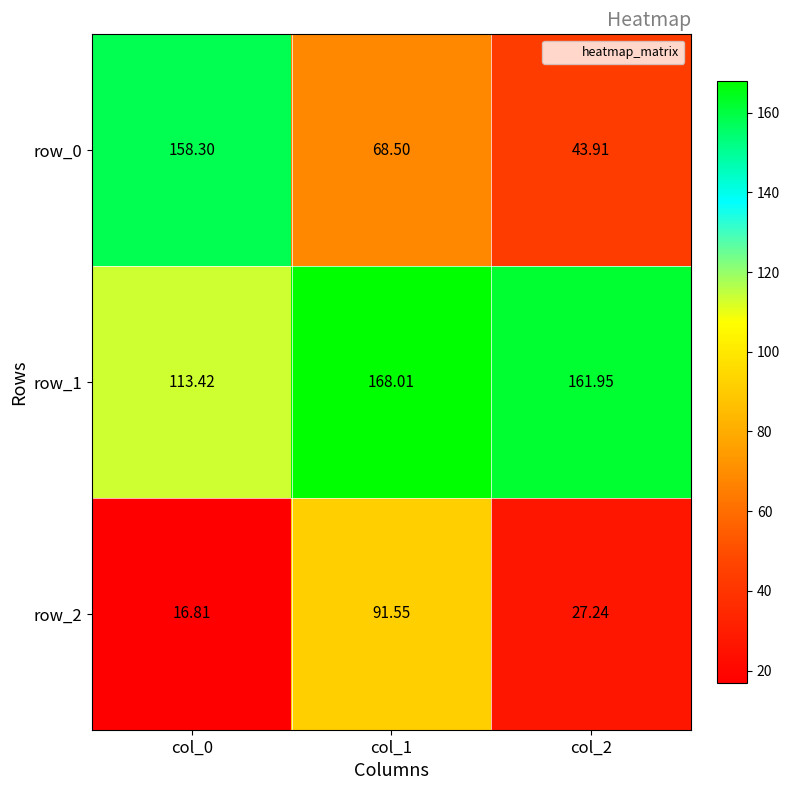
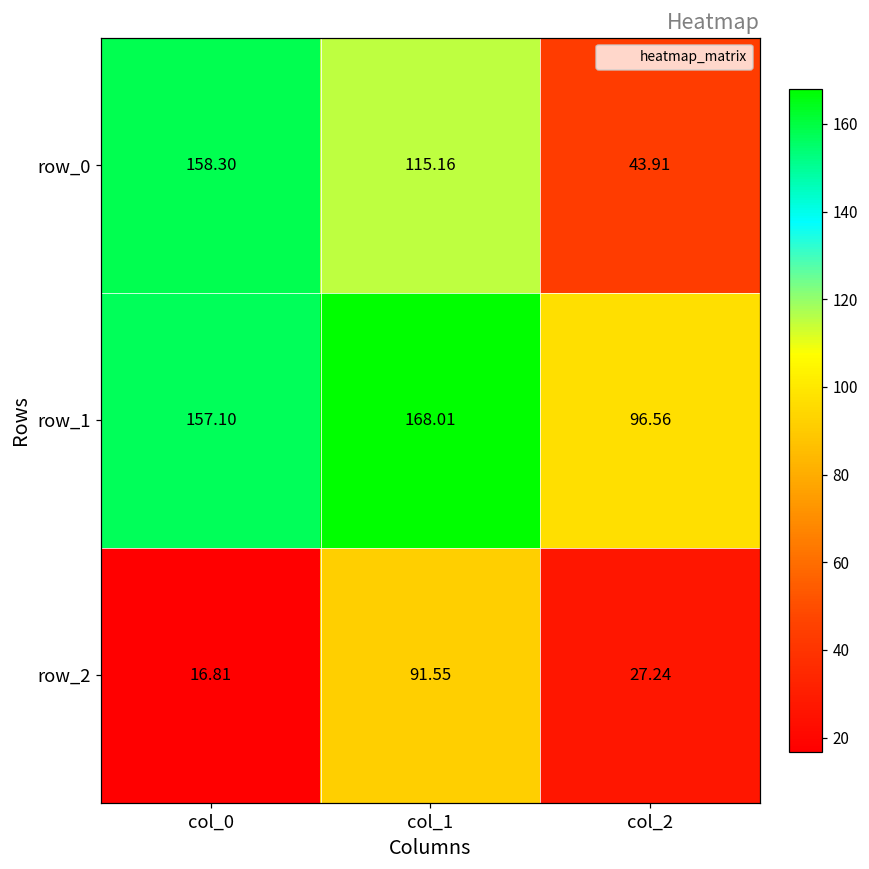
row_0, col_1: 68.50 -> 115.16
row_1, col_0: 113.42 -> 157.10
row_1, col_2: 161.95 -> 96.56
